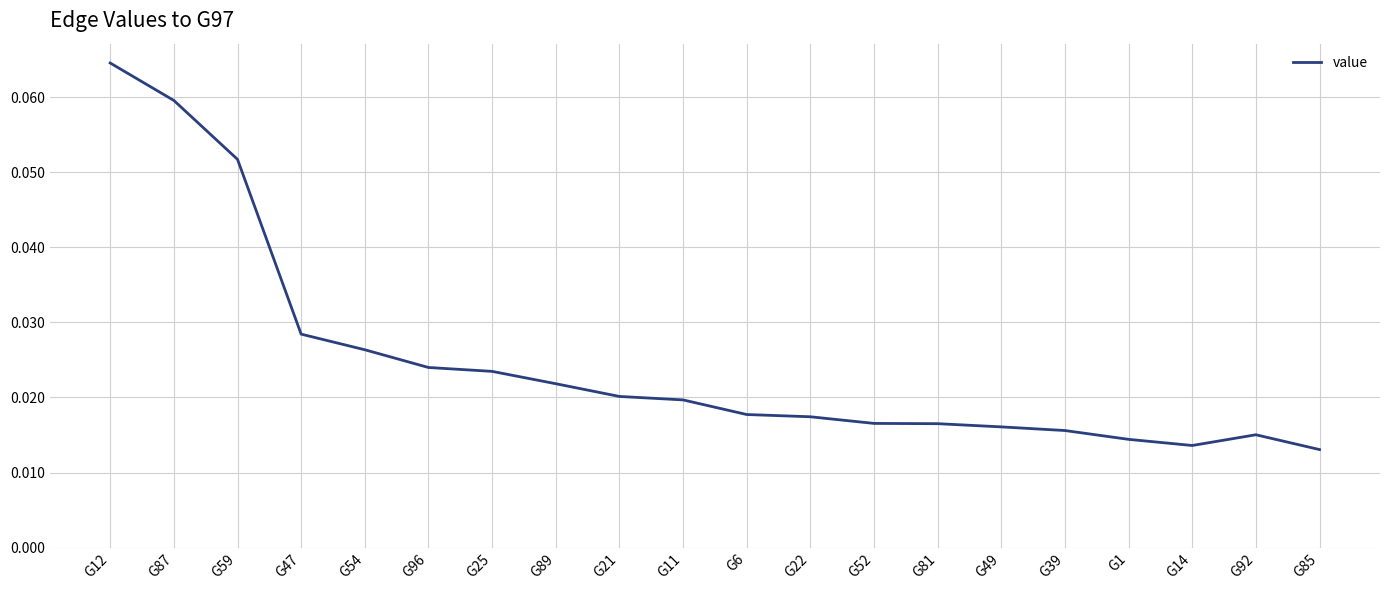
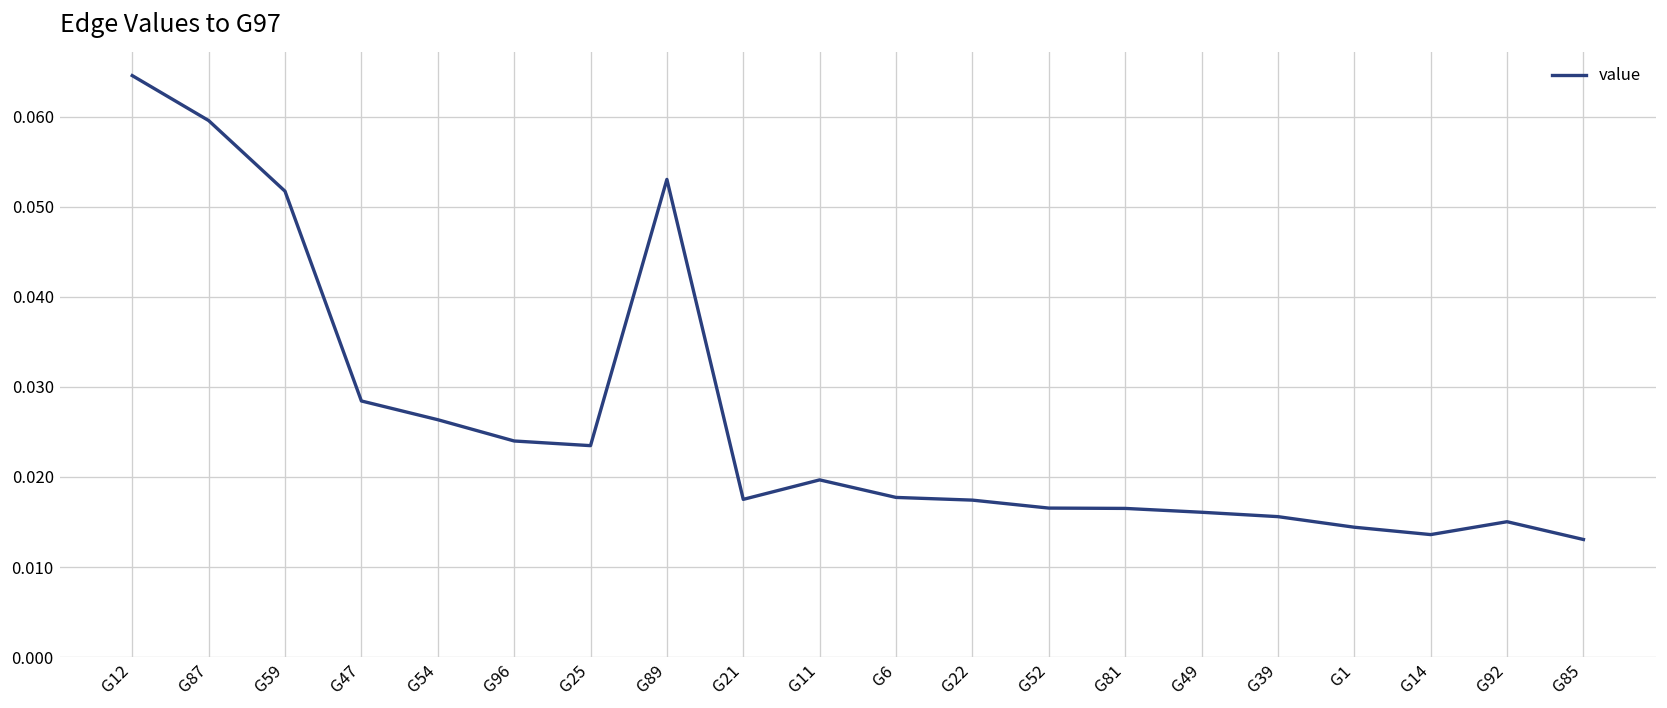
G89: 0.022 -> 0.053
G21: 0.020 -> 0.018
